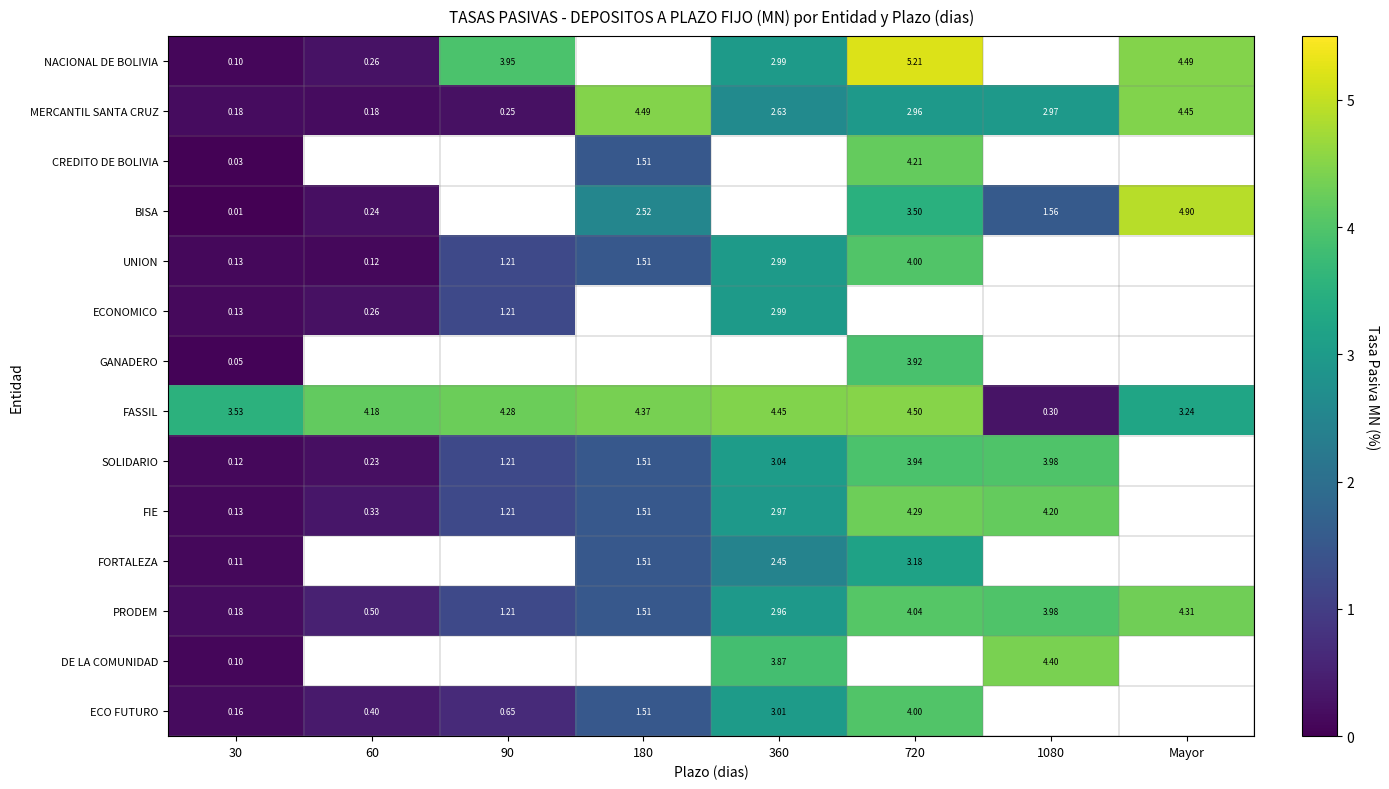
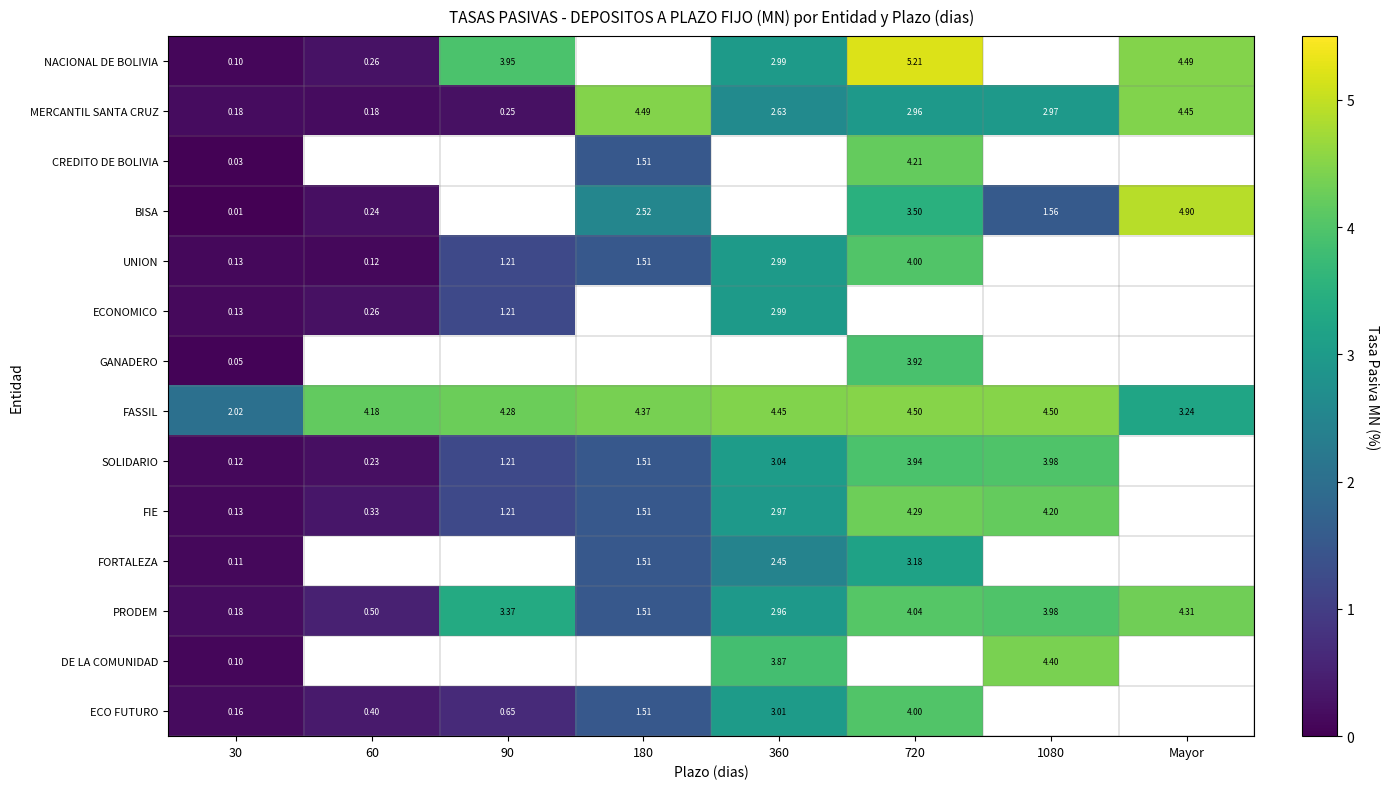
FASSIL, 30: 3.53 -> 2.02
FASSIL, 1080: 0.30 -> 4.50
PRODEM, 90: 1.21 -> 3.37
